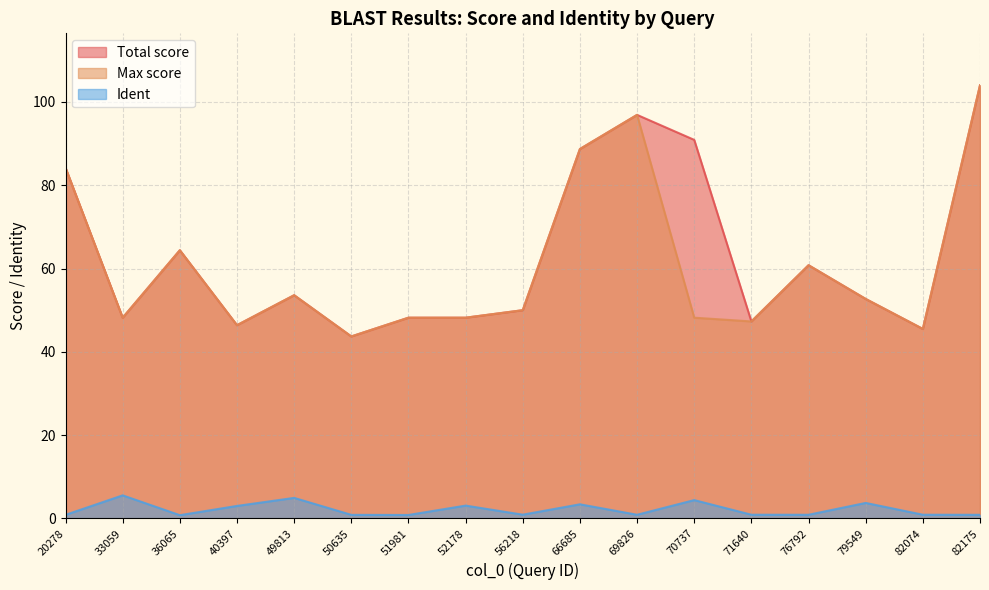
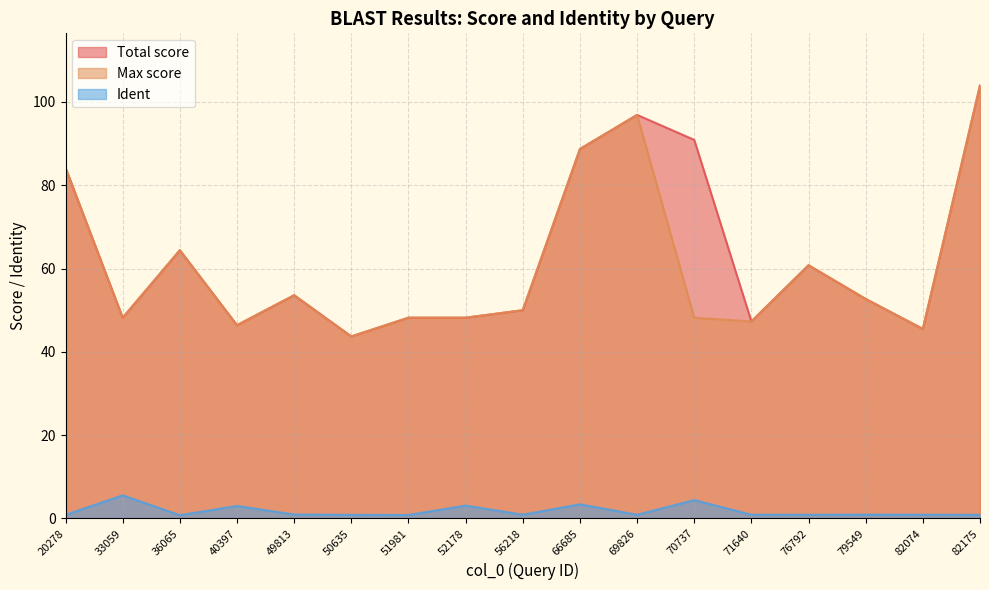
Ident, 49813: 5 -> 1
Ident, 79549: 4 -> 1
